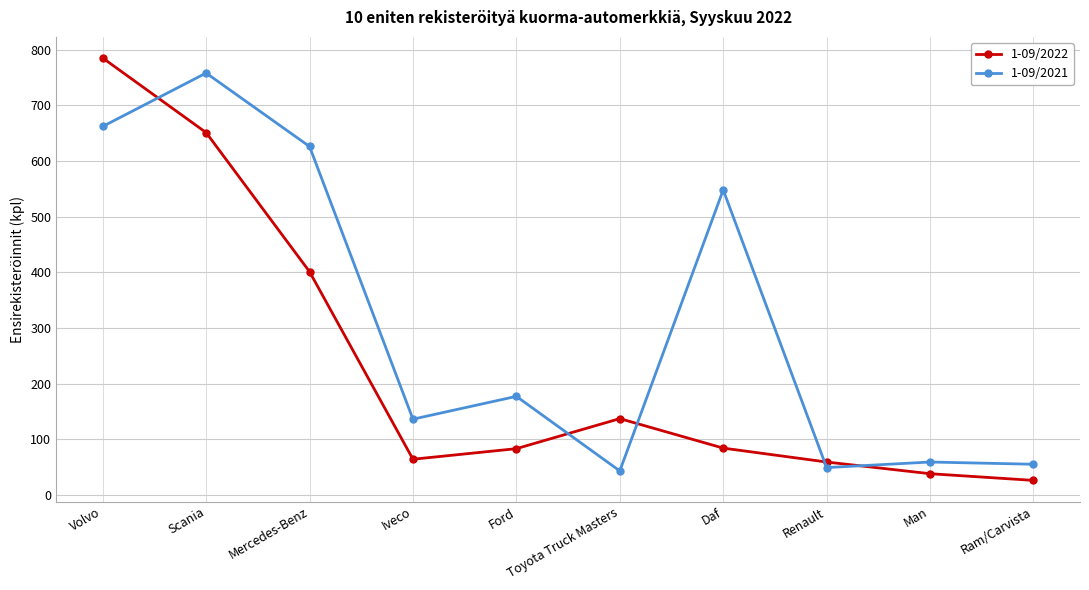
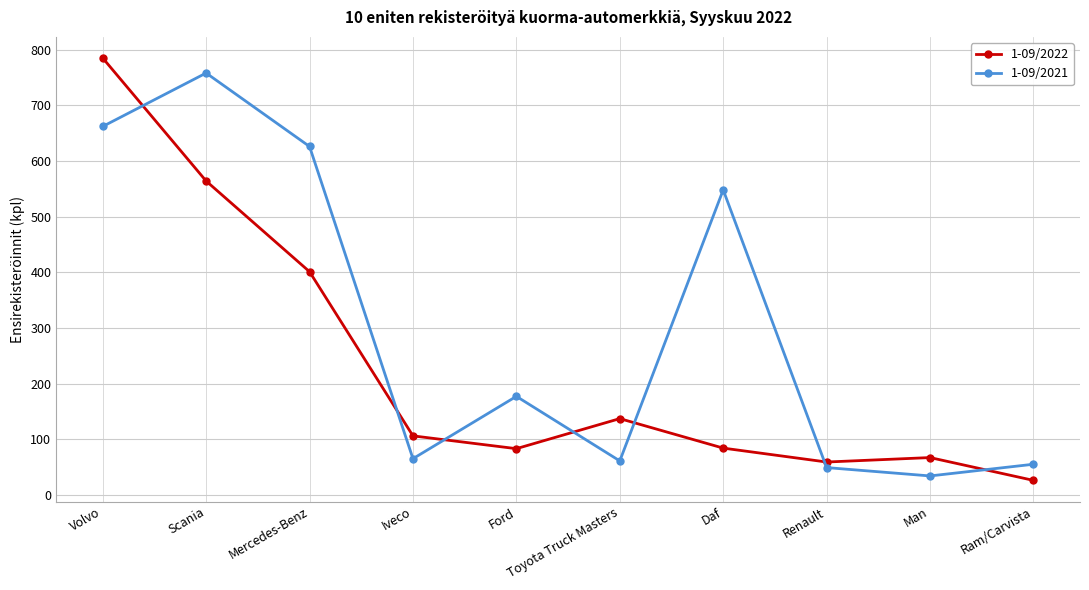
1-09/2022, Scania: 650 -> 560
1-09/2022, Iveco: 60 -> 110
1-09/2021, Iveco: 140 -> 70
1-09/2021, Toyota Truck Masters: 40 -> 60
1-09/2022, Man: 40 -> 70
1-09/2021, Man: 60 -> 30
